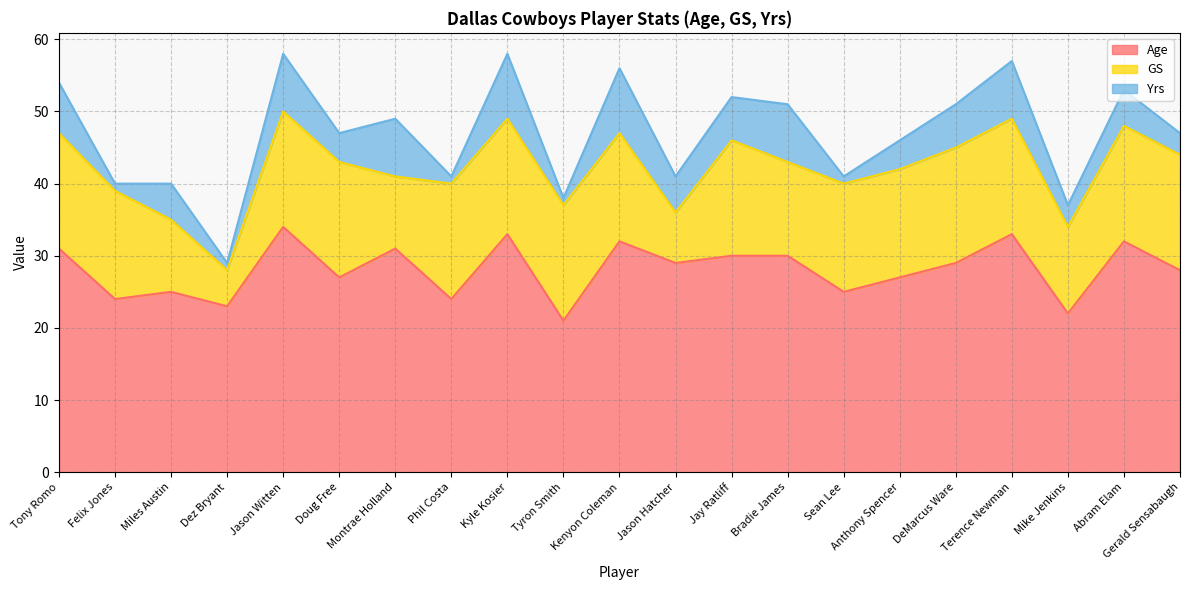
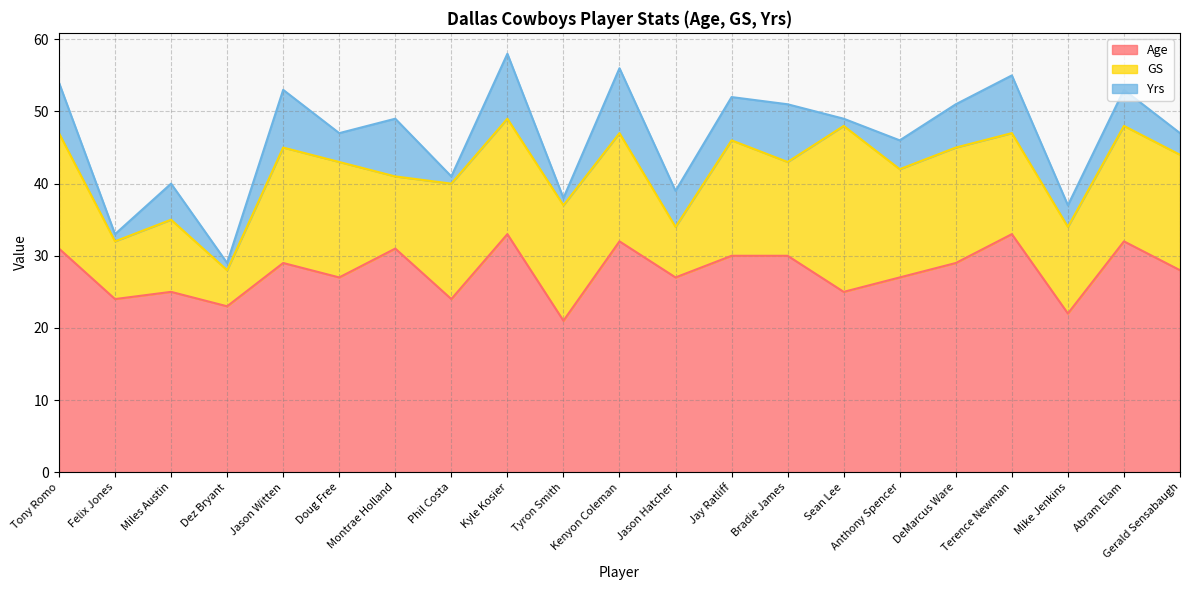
GS, Felix Jones: 15 -> 8
Age, Jason Witten: 34 -> 29
Age, Jason Hatcher: 29 -> 27
GS, Sean Lee: 15 -> 23
GS, Terence Newman: 16 -> 14
